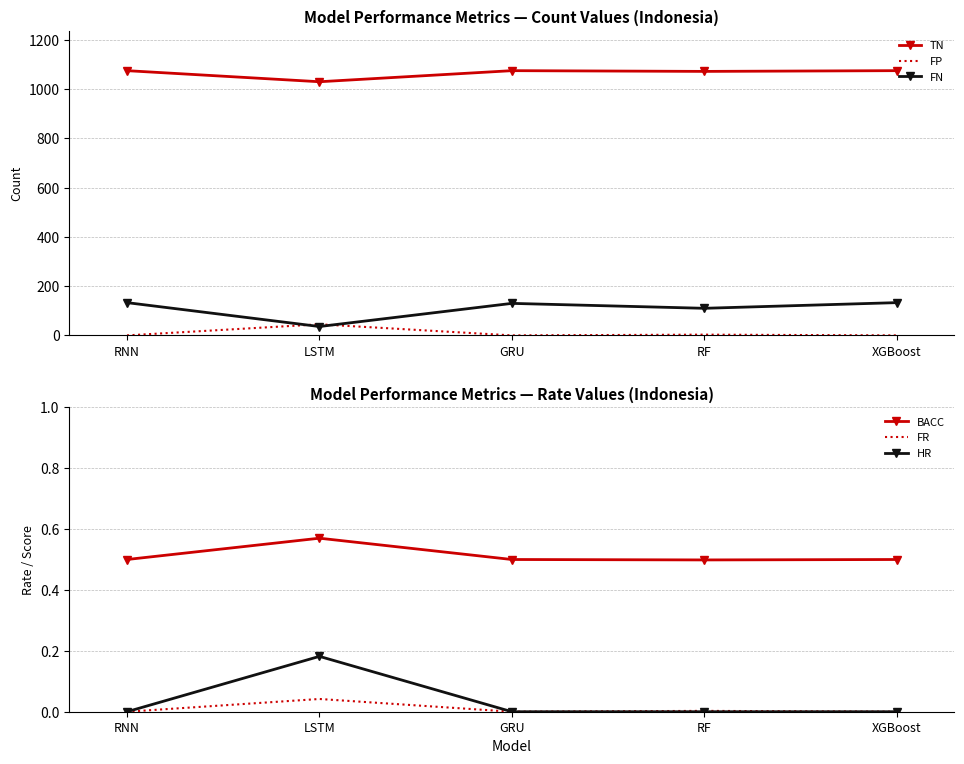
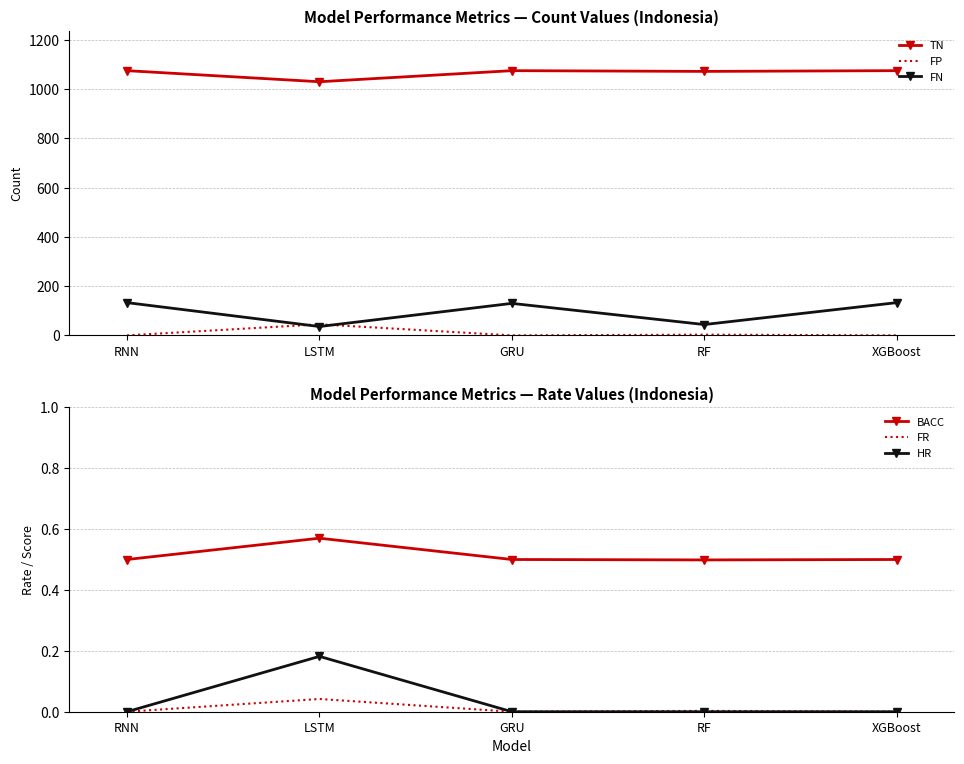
Model Performance Metrics — Count Values (Indonesia), FN, RF: 110 -> 40
